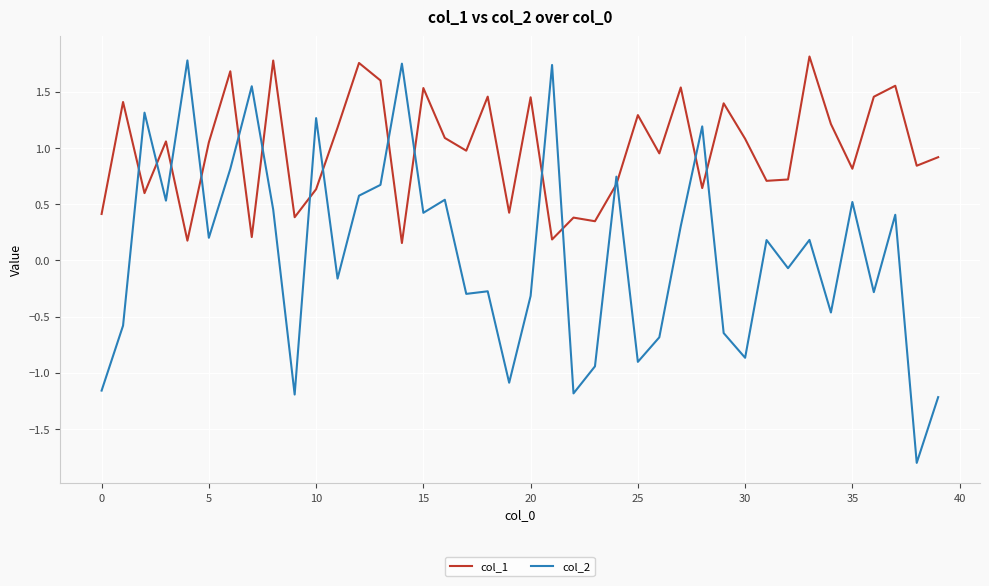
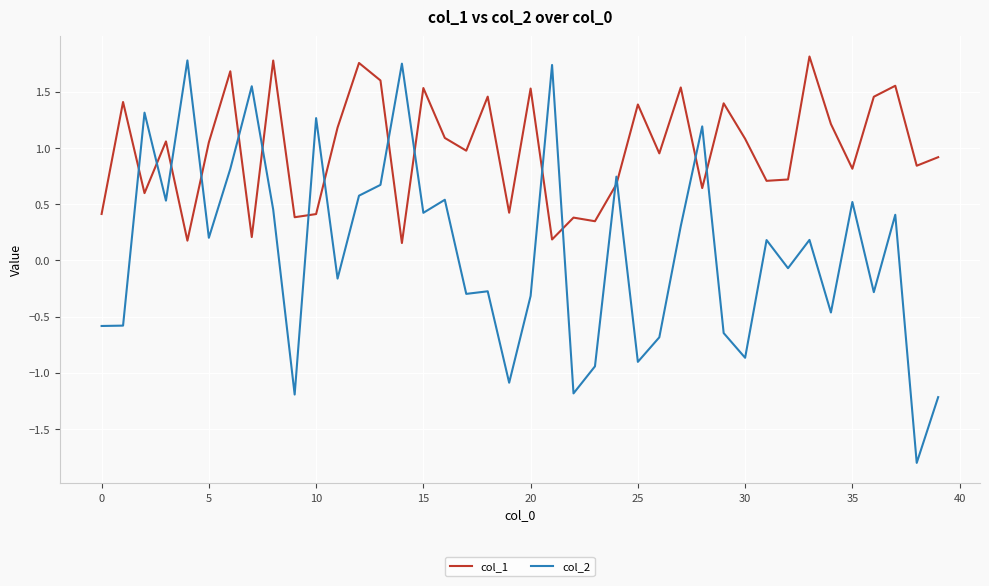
col_2, 0: -1.16 -> -0.58
col_1, 10: 0.63 -> 0.41
col_1, 20: 1.45 -> 1.53
col_1, 25: 1.29 -> 1.39
